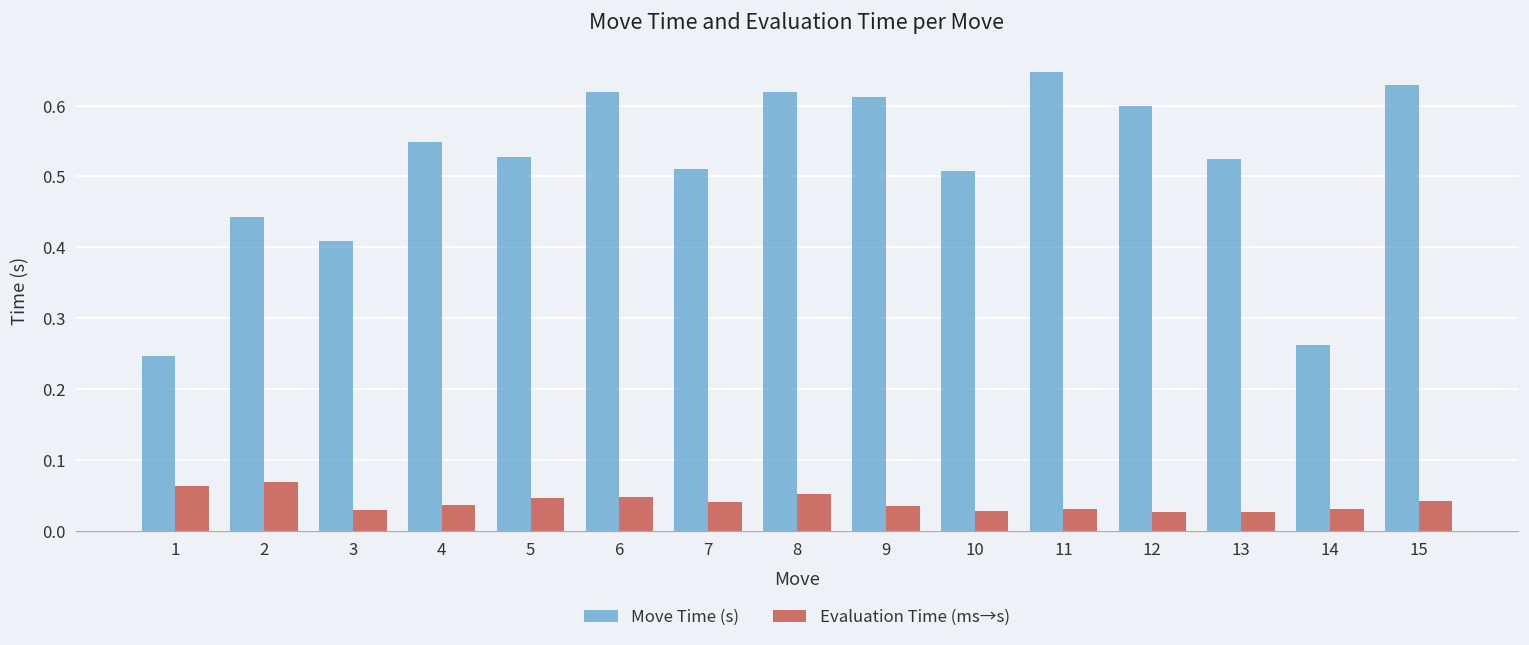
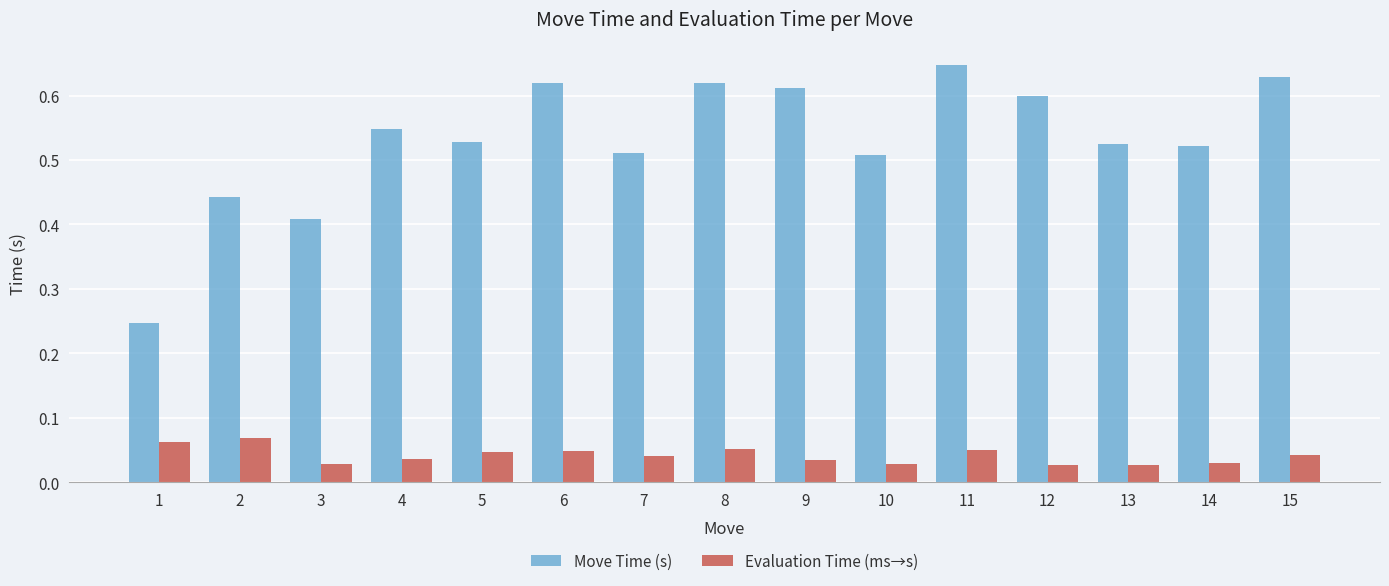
Evaluation Time (ms→s), 11: 0.03 -> 0.05
Move Time (s), 14: 0.26 -> 0.52
